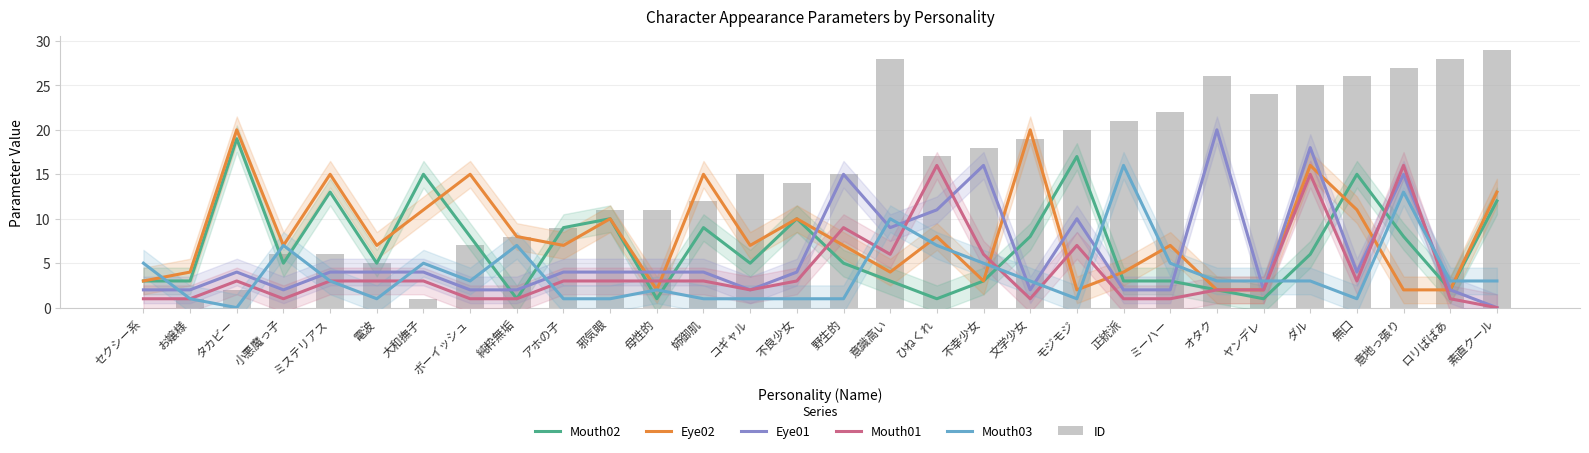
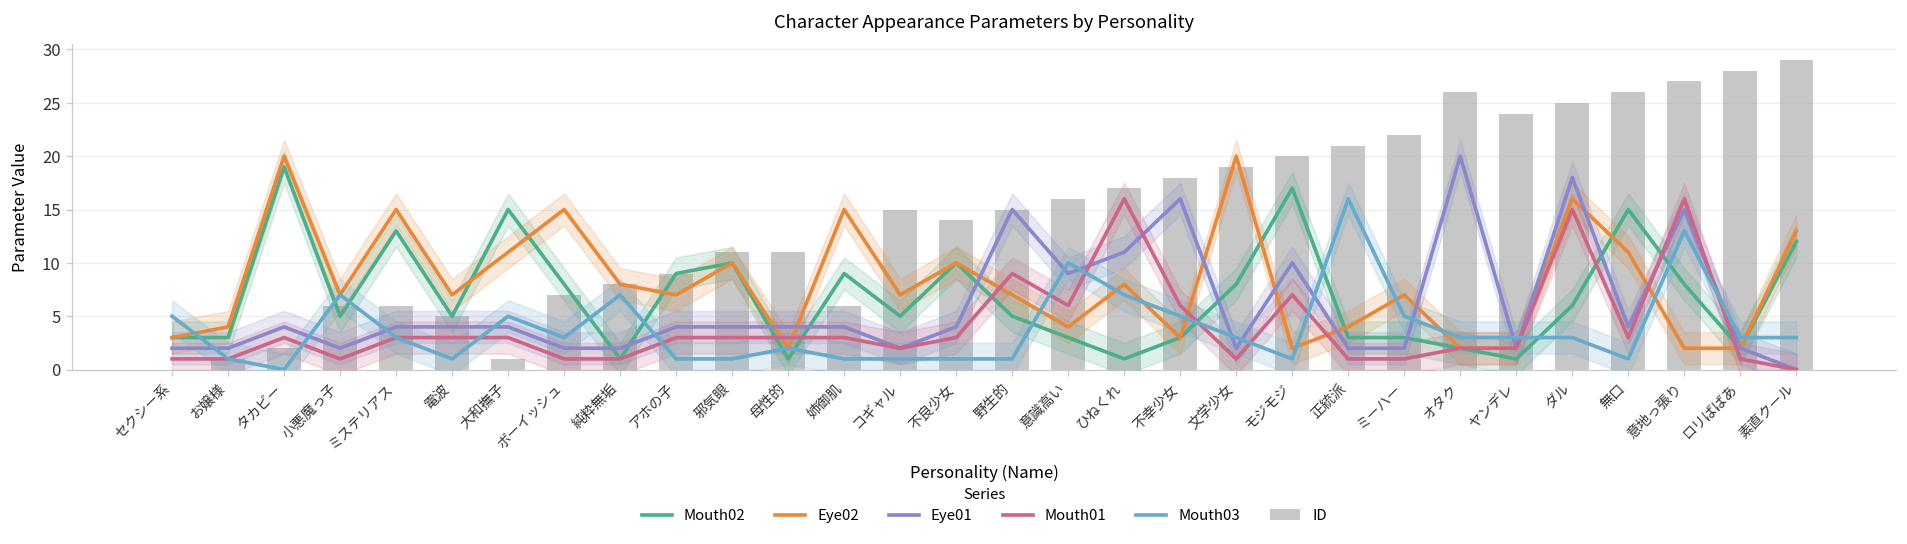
ID, 姉御肌: 12 -> 6
ID, 意識高い: 28 -> 16
